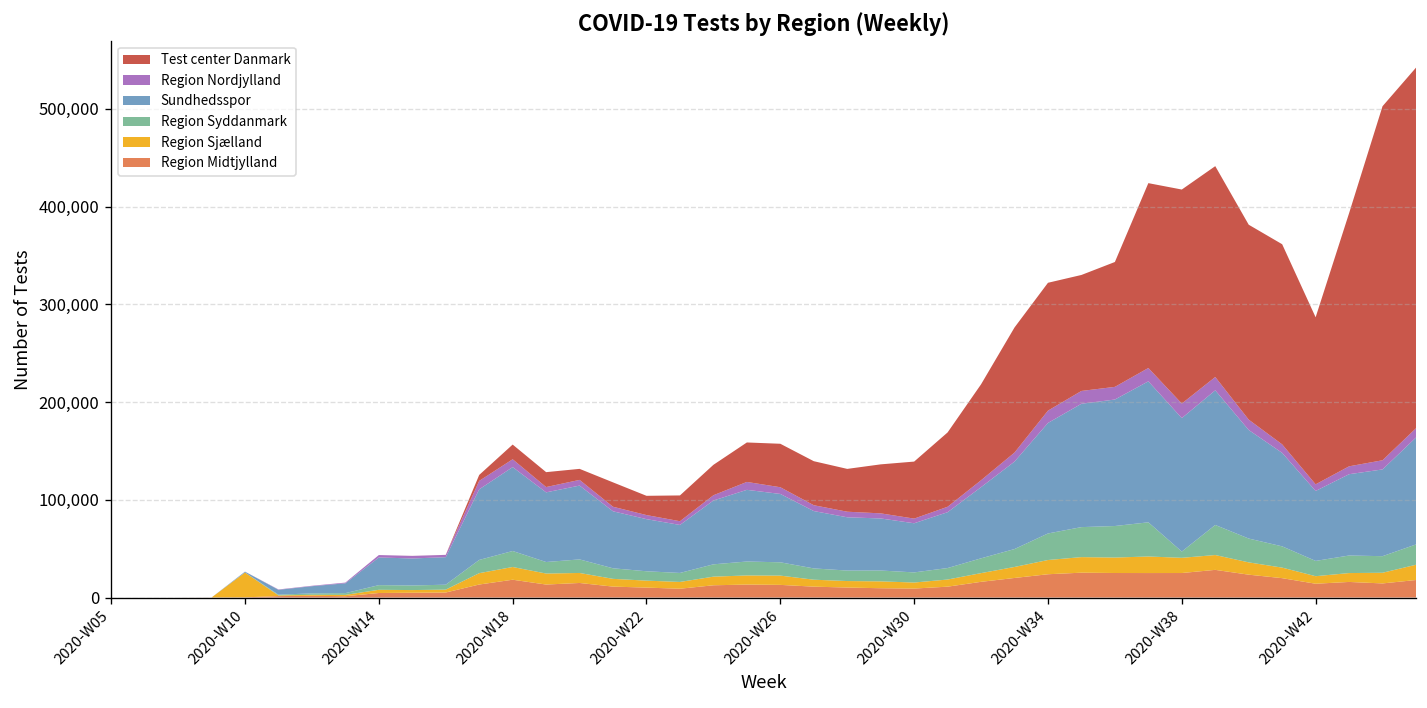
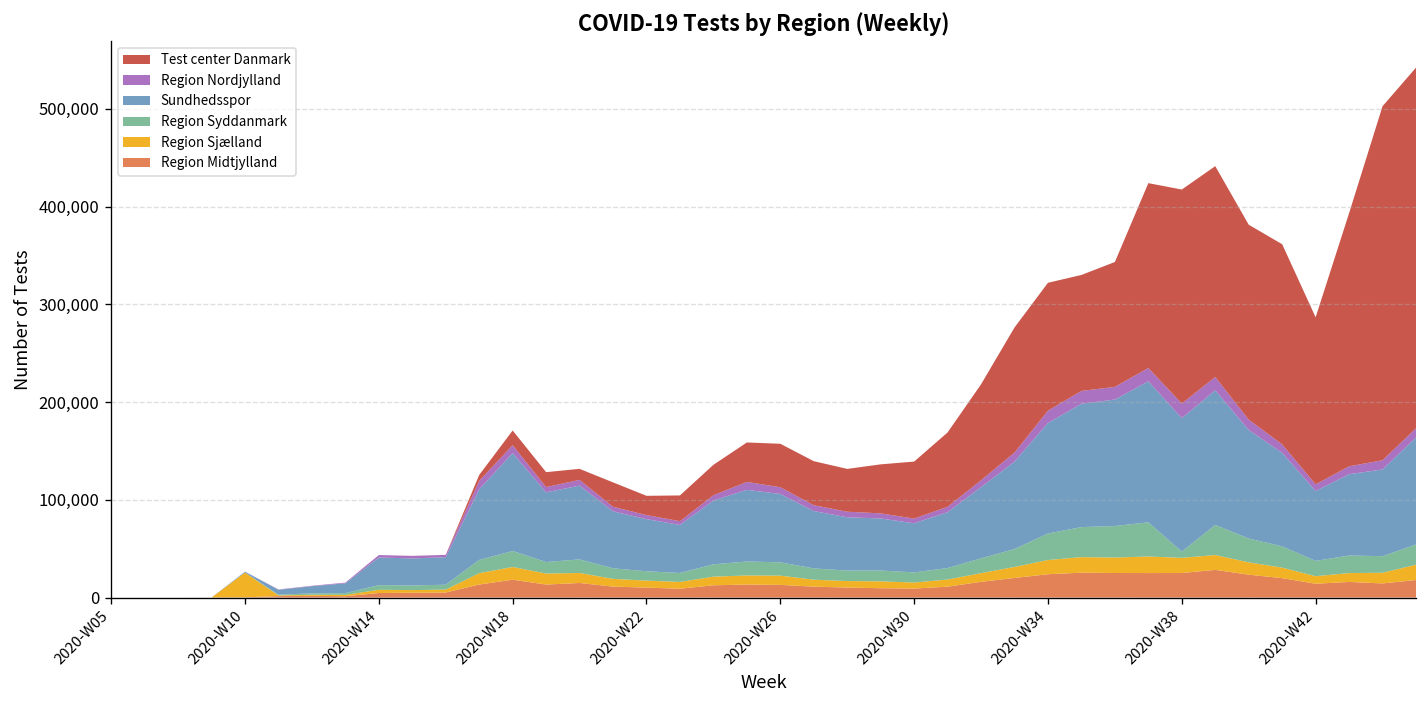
Sundhedsspor, 2020-W18: 90,000 -> 100,000
